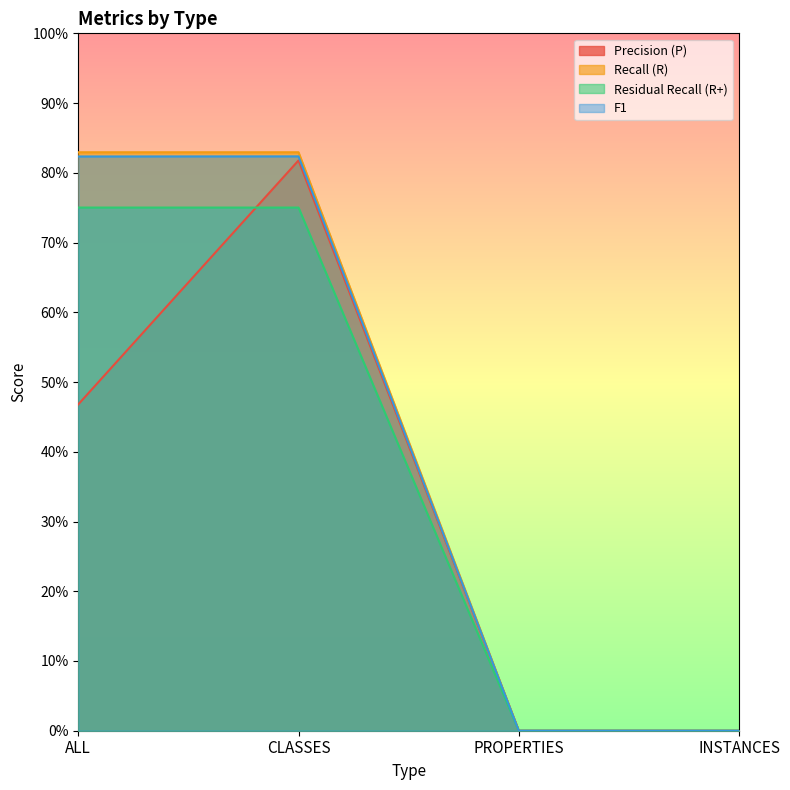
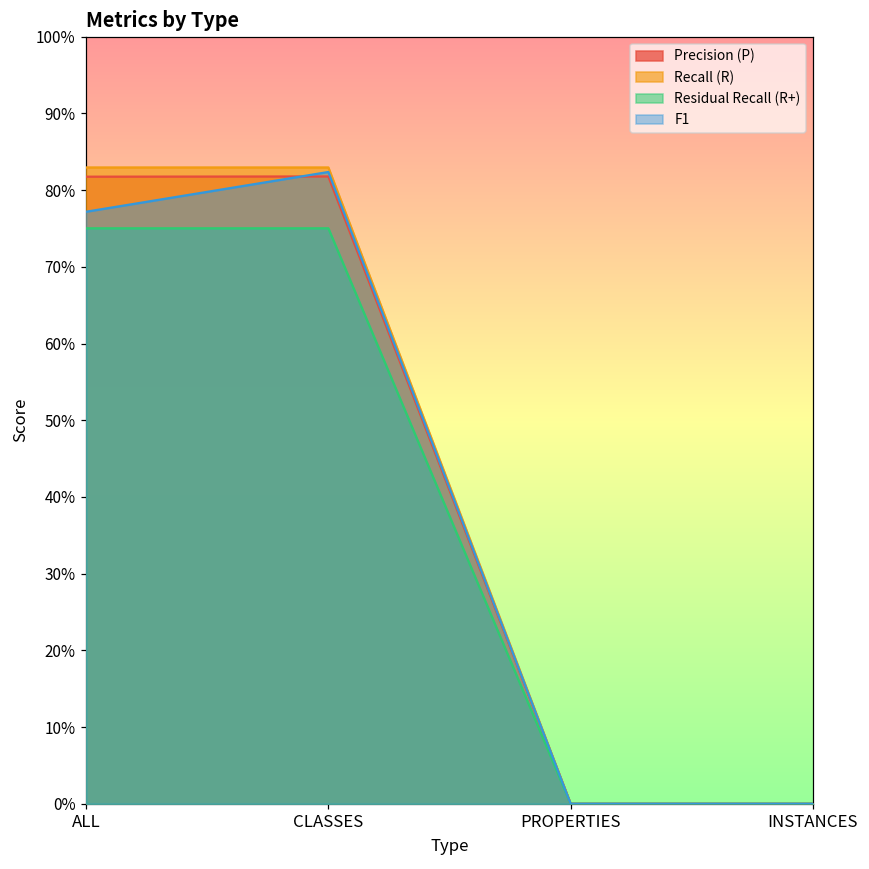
Precision (P), ALL: 47% -> 82%
F1, ALL: 82% -> 77%
